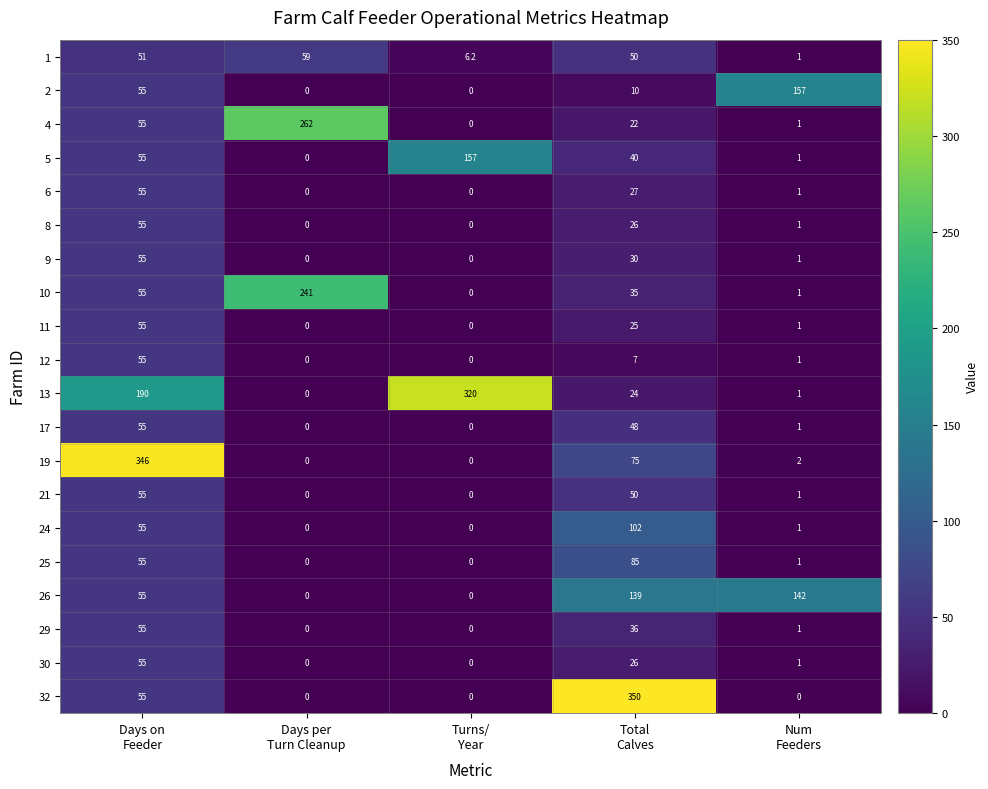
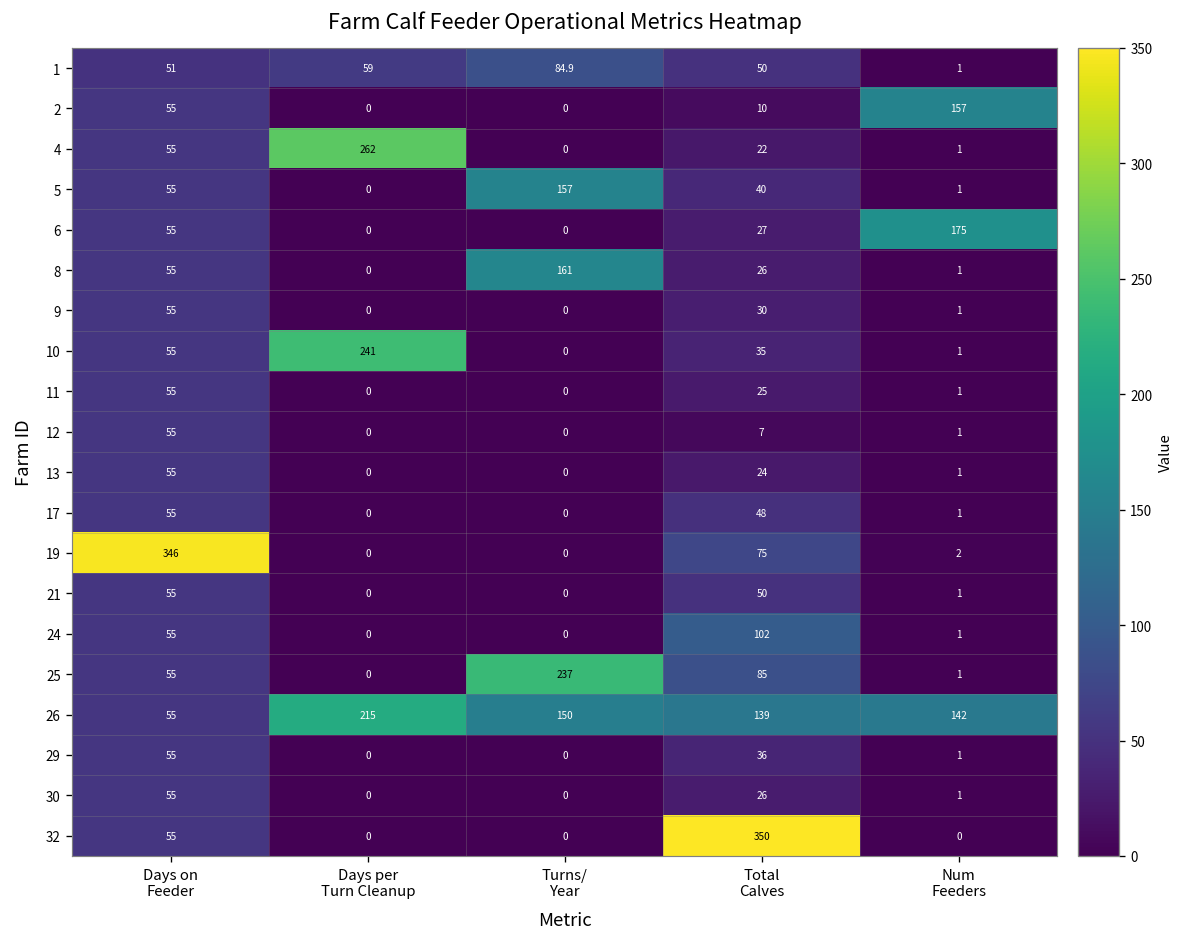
1, Turns/ Year: 6.2 -> 84.9
6, Num Feeders: 1 -> 175
8, Turns/ Year: 0 -> 161
13, Days on Feeder: 190 -> 55
13, Turns/ Year: 320 -> 0
25, Turns/ Year: 0 -> 237
26, Days per Turn Cleanup: 0 -> 215
26, Turns/ Year: 0 -> 150
